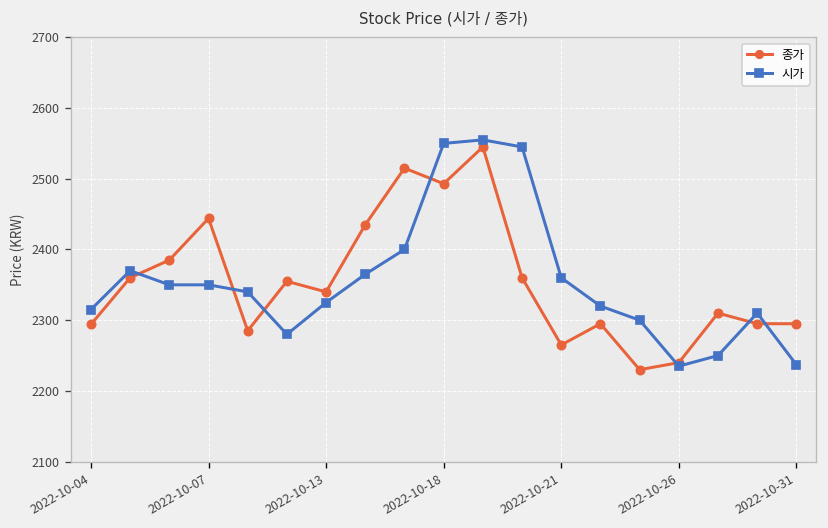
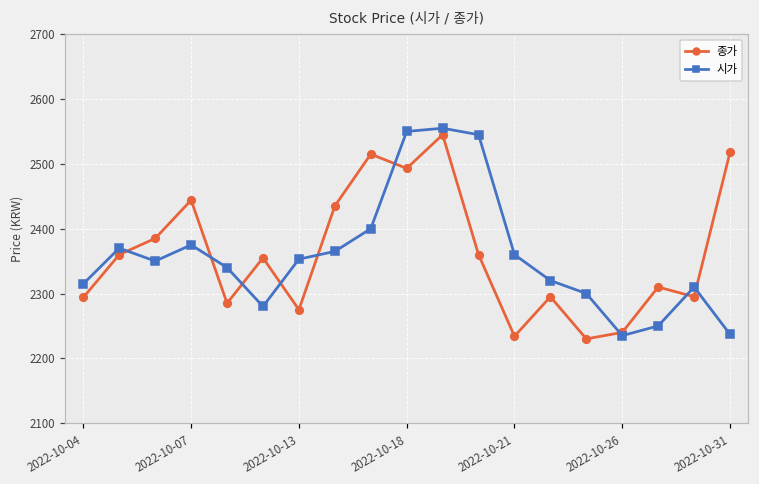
시가, 2022-10-07: 2350 -> 2380
종가, 2022-10-13: 2340 -> 2280
시가, 2022-10-13: 2330 -> 2350
종가, 2022-10-21: 2270 -> 2230
종가, 2022-10-31: 2300 -> 2520
